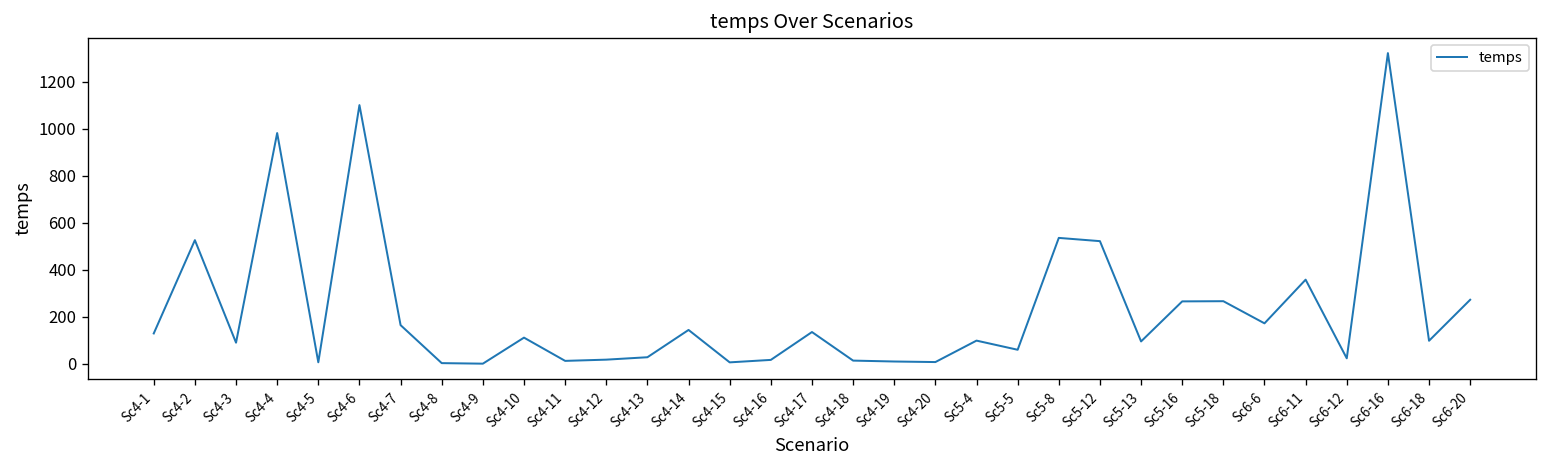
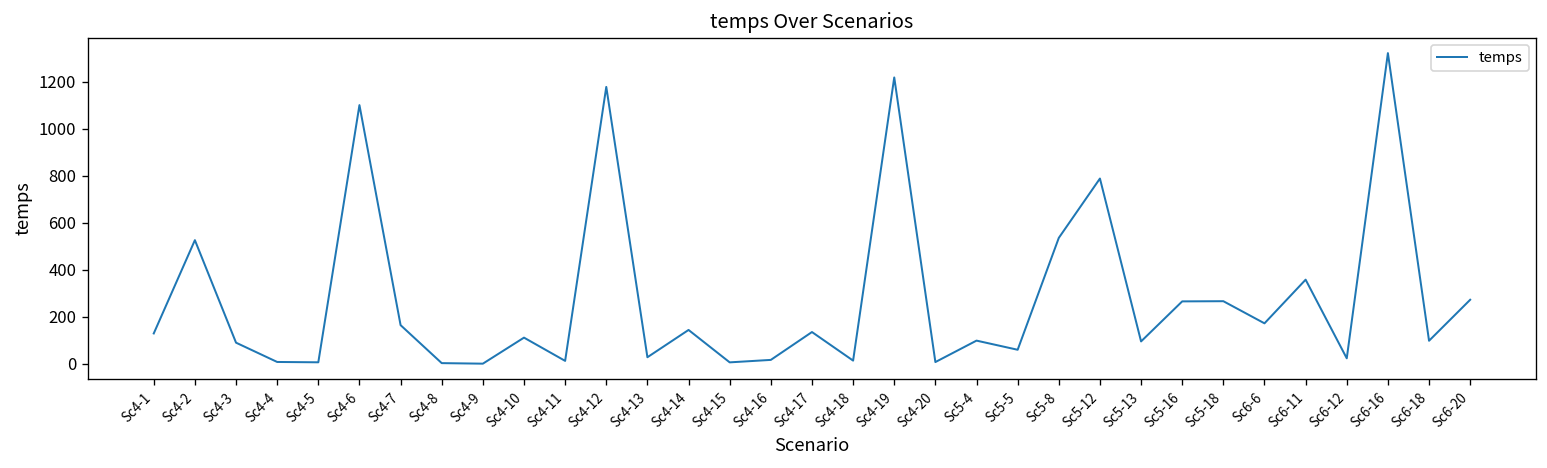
Sc4-4: 980 -> 10
Sc4-12: 20 -> 1180
Sc4-19: 10 -> 1220
Sc5-12: 520 -> 790
